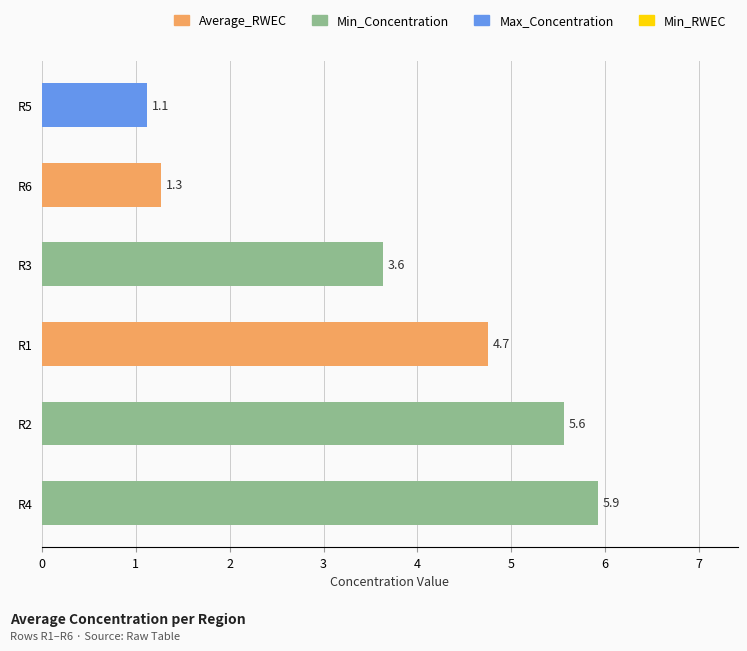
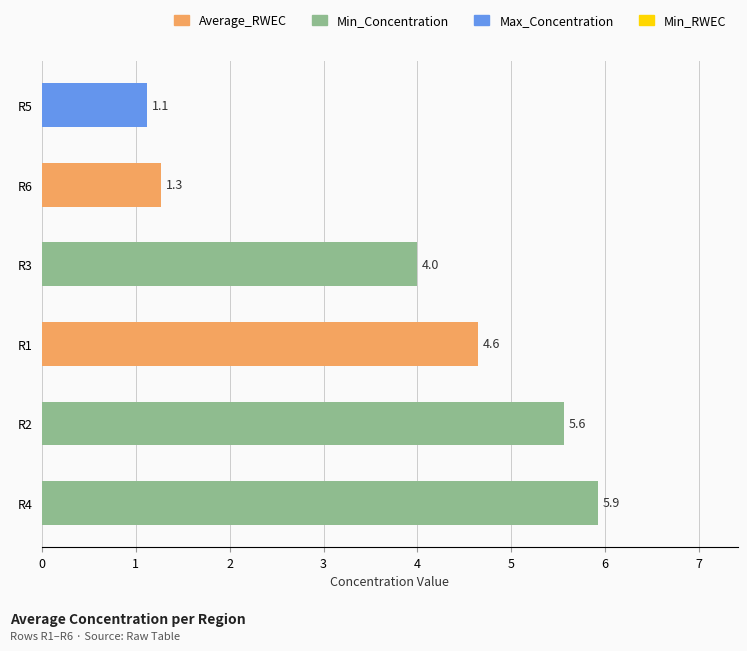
R3: 3.6 -> 4.0
R1: 4.7 -> 4.6
